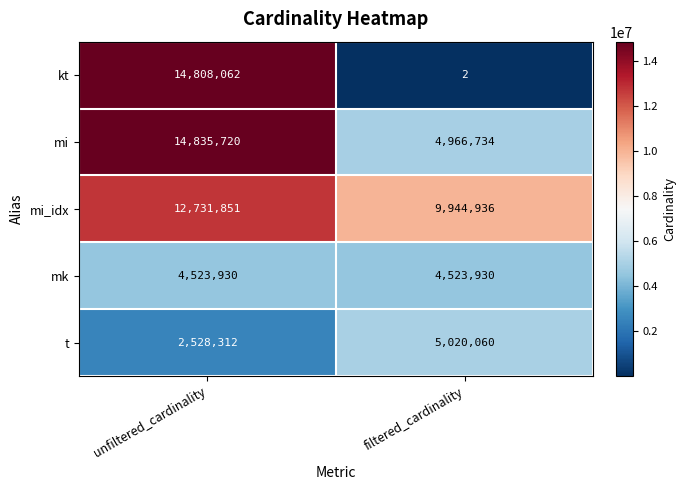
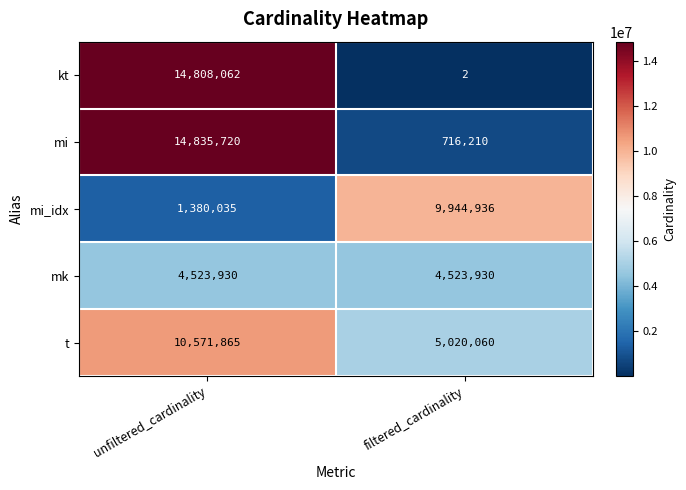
mi, filtered_cardinality: 4,966,734 -> 716,210
mi_idx, unfiltered_cardinality: 12,731,851 -> 1,380,035
t, unfiltered_cardinality: 2,528,312 -> 10,571,865
